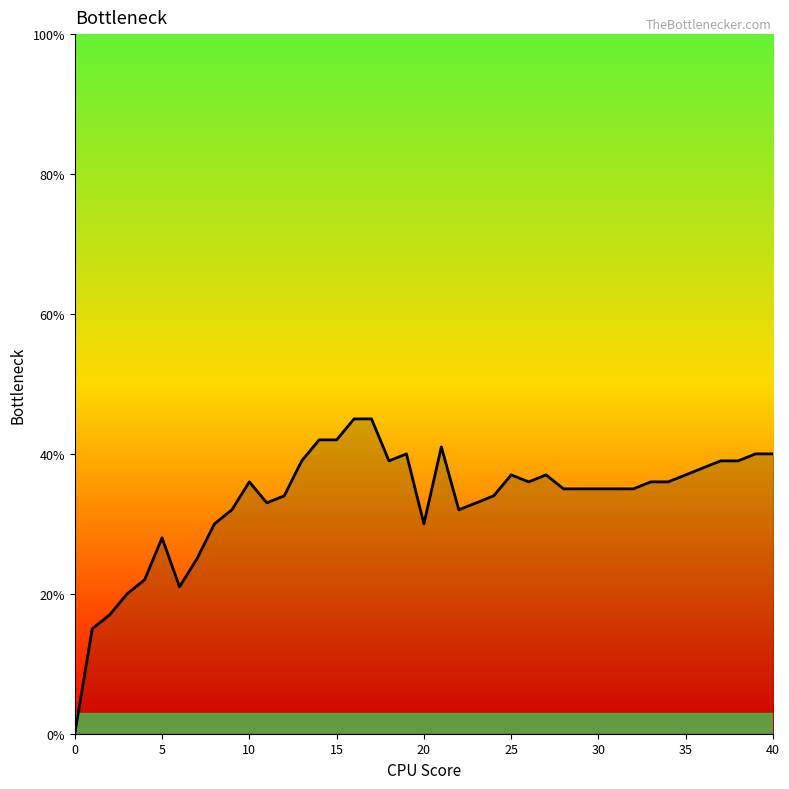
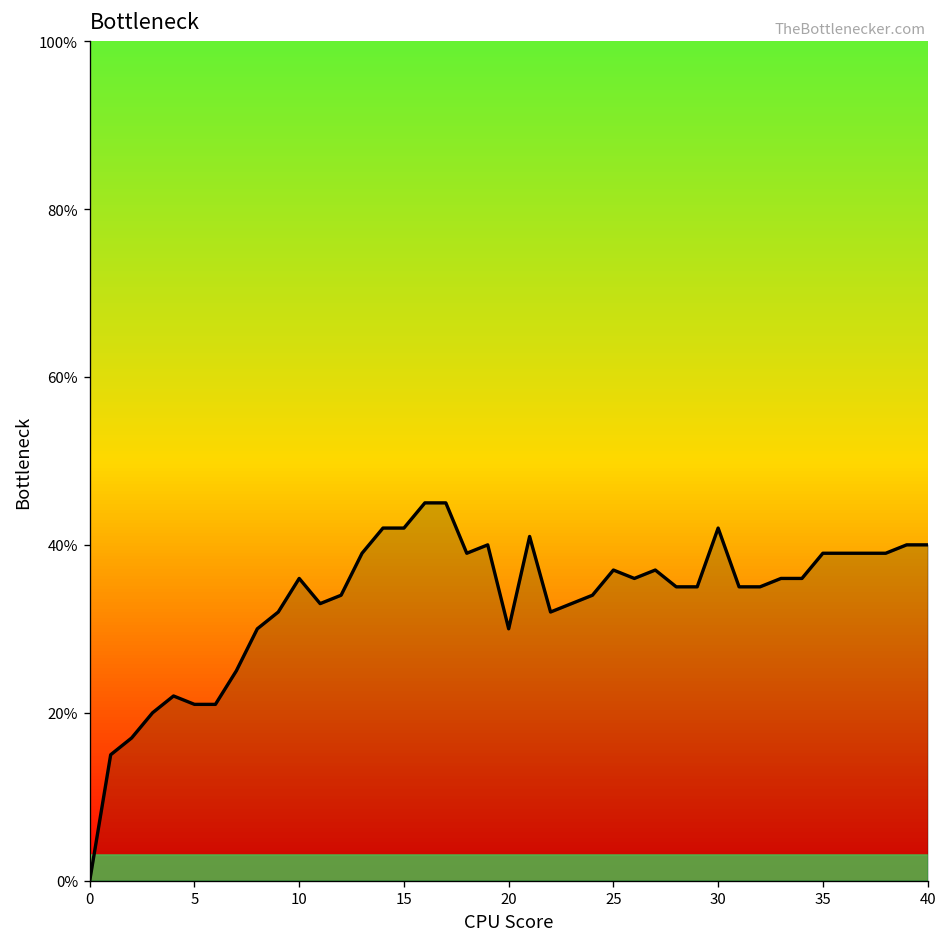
5: 28% -> 21%
30: 35% -> 42%
35: 37% -> 39%
